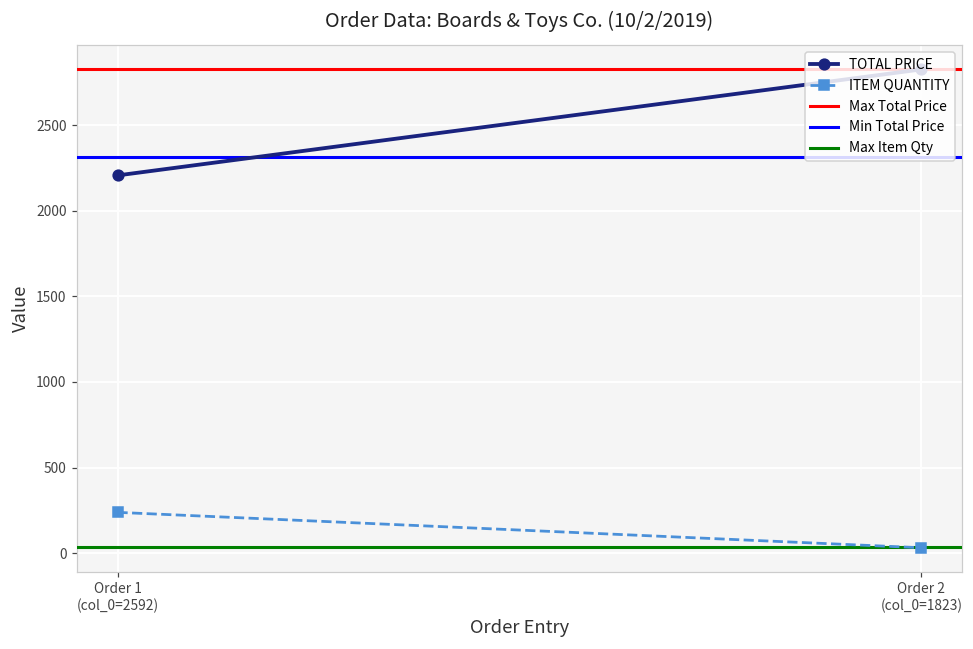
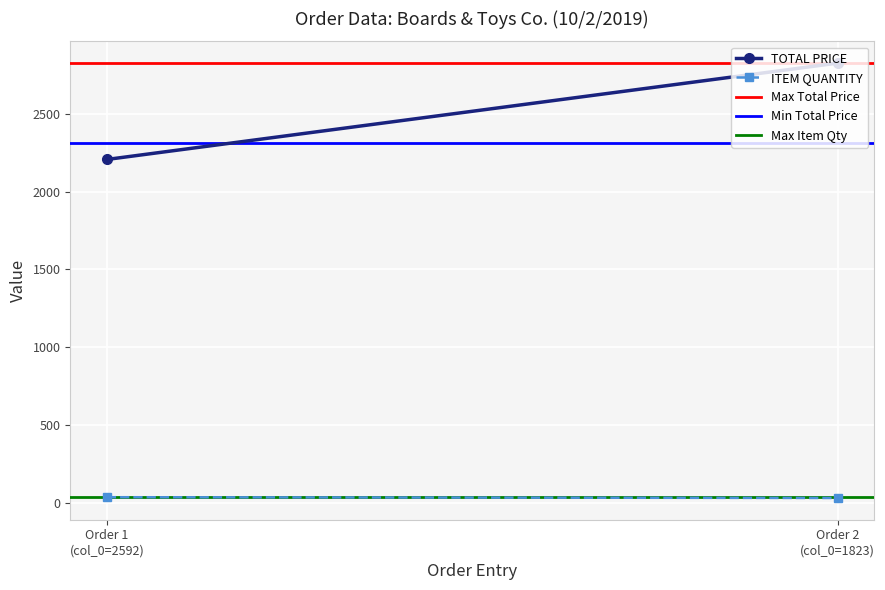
ITEM QUANTITY, Order 1 (col_0=2592): 240 -> 40
